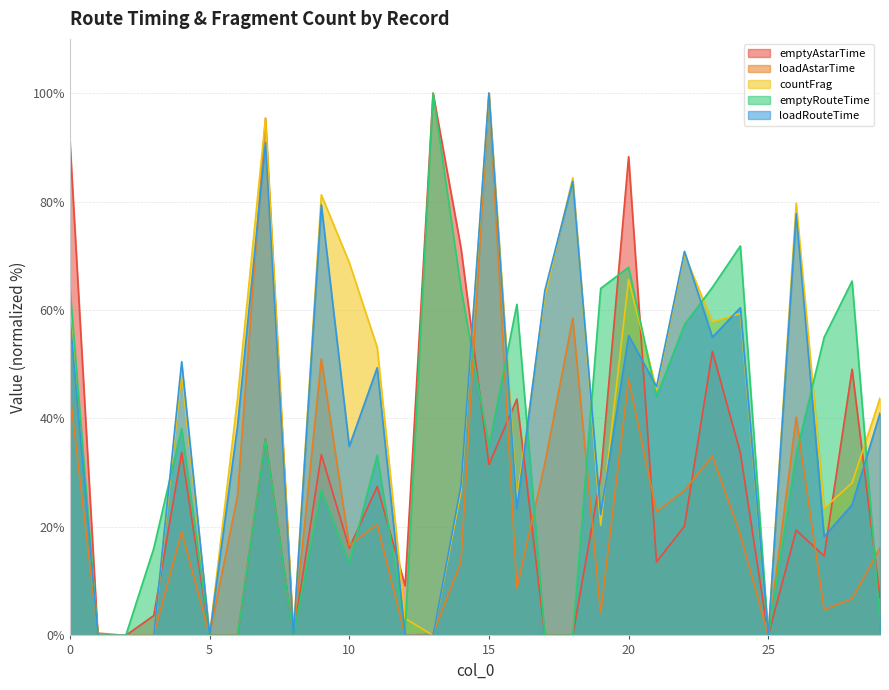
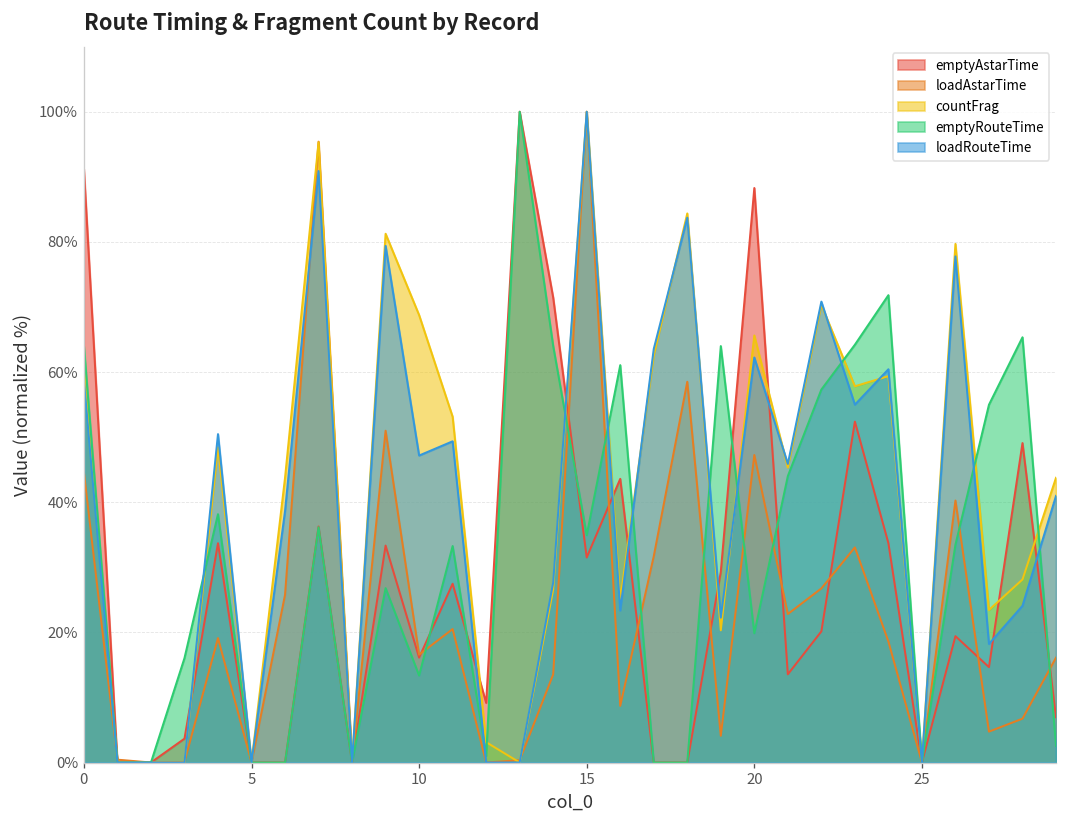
loadRouteTime, 10: 35% -> 47%
emptyRouteTime, 20: 68% -> 20%
loadRouteTime, 20: 55% -> 62%
